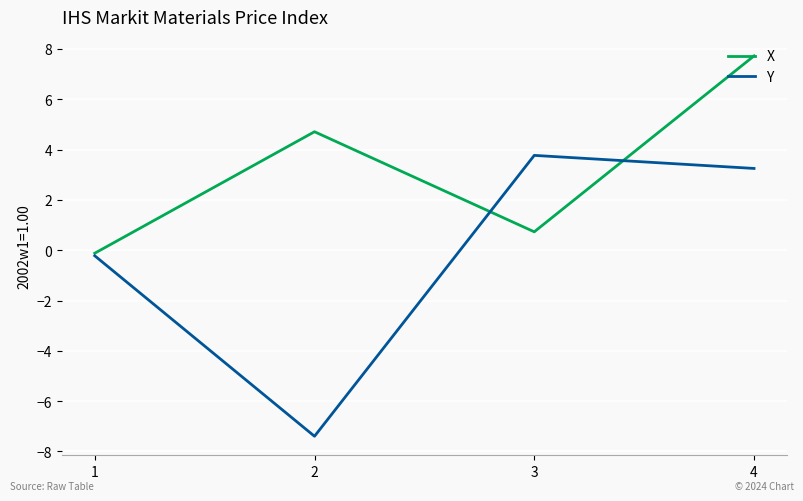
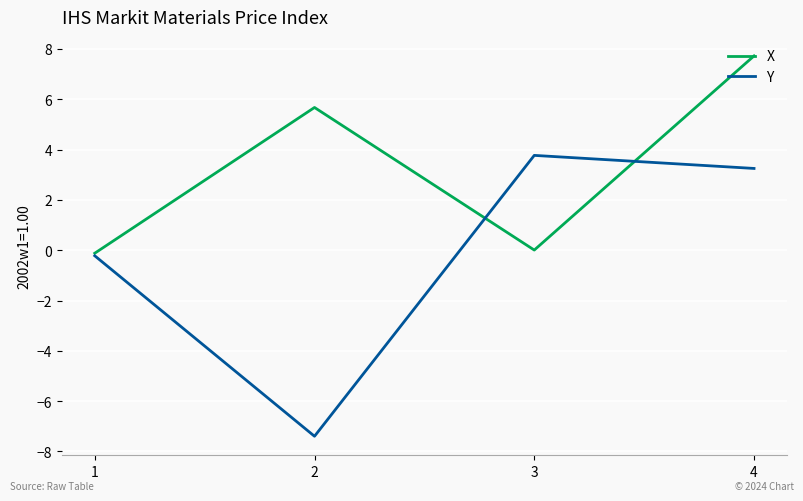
X, 2: 4.7 -> 5.7
X, 3: 0.7 -> 0.0
